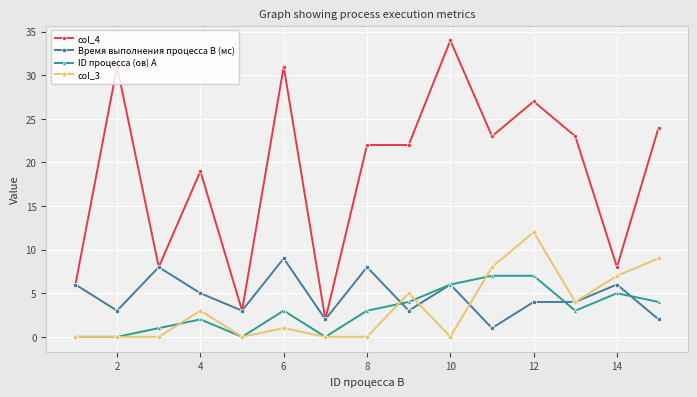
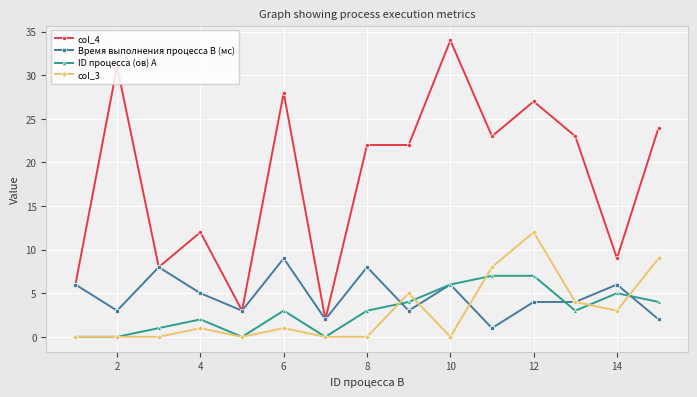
col_4, 4: 19 -> 12
col_3, 4: 3 -> 1
col_4, 6: 31 -> 28
col_4, 14: 8 -> 9
col_3, 14: 7 -> 3
